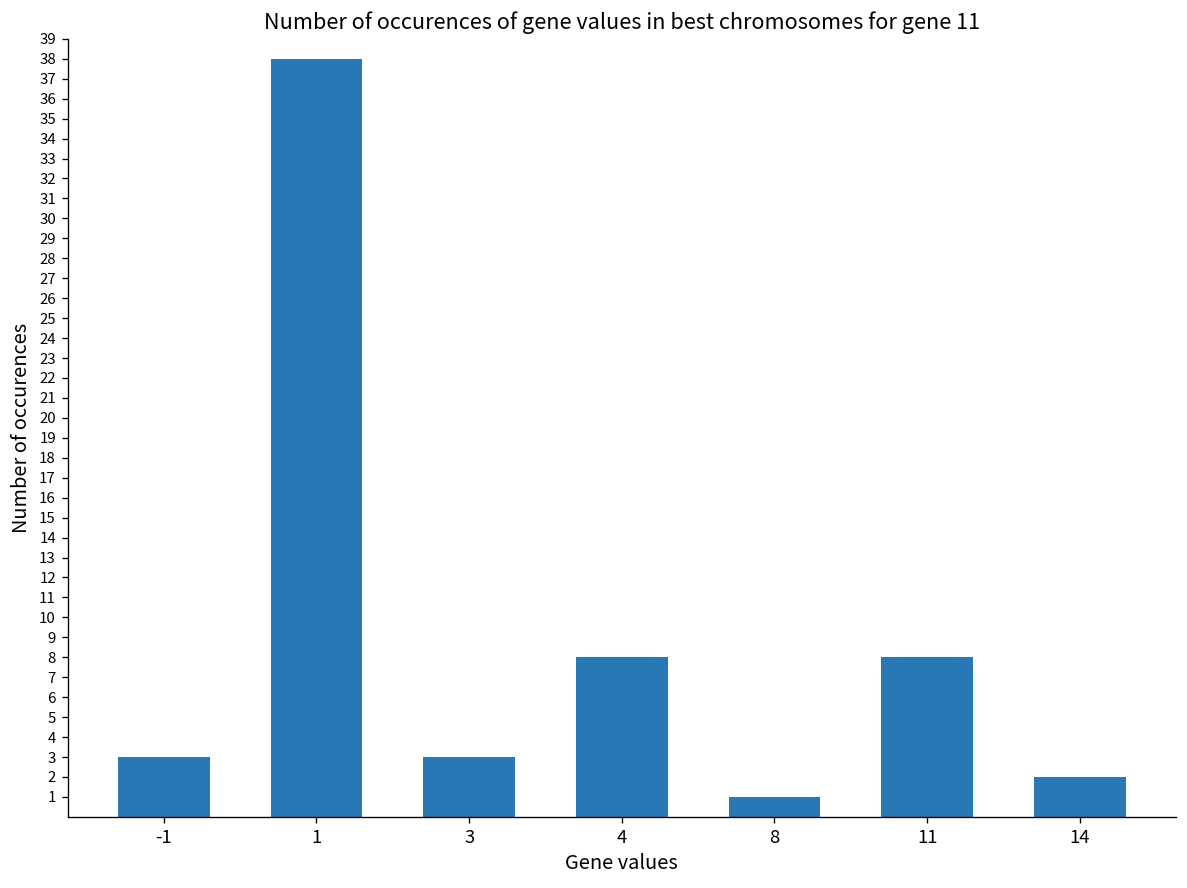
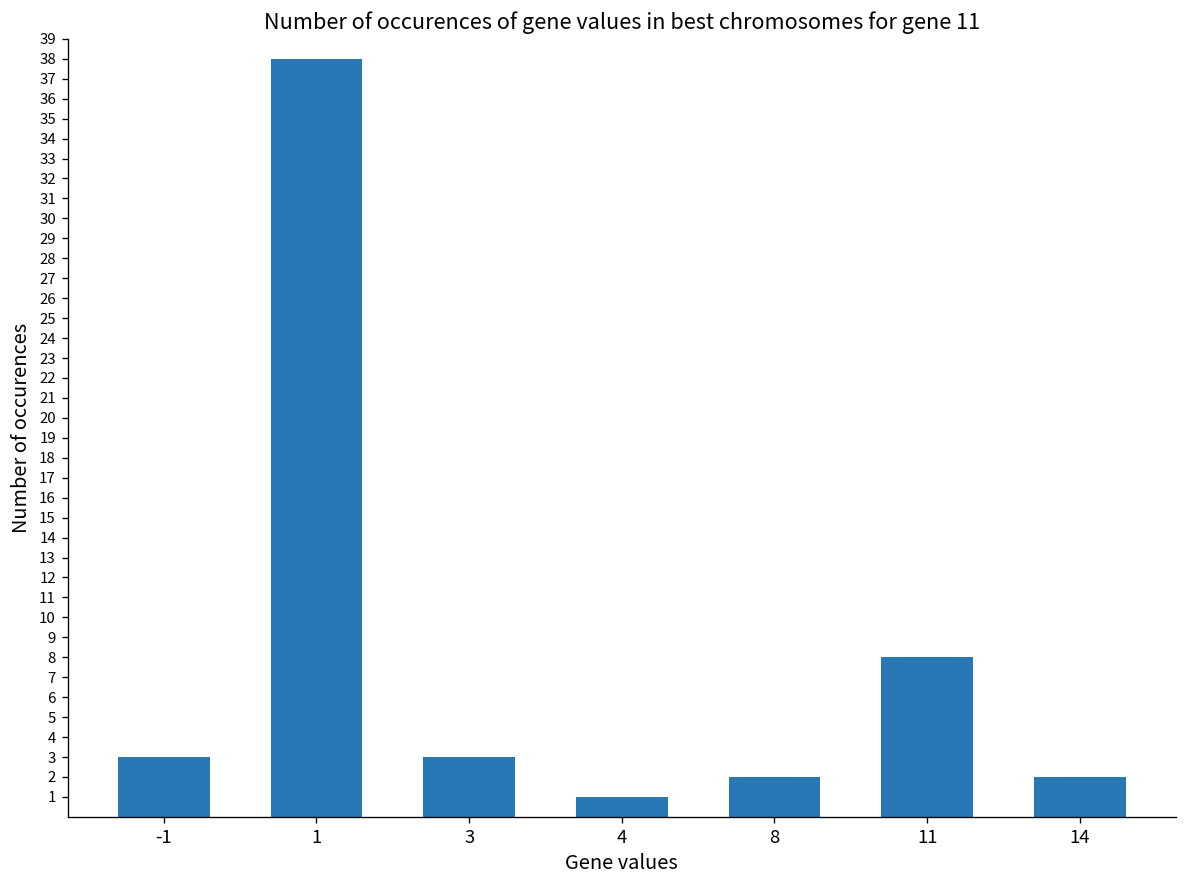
4: 8 -> 1
8: 1 -> 2
